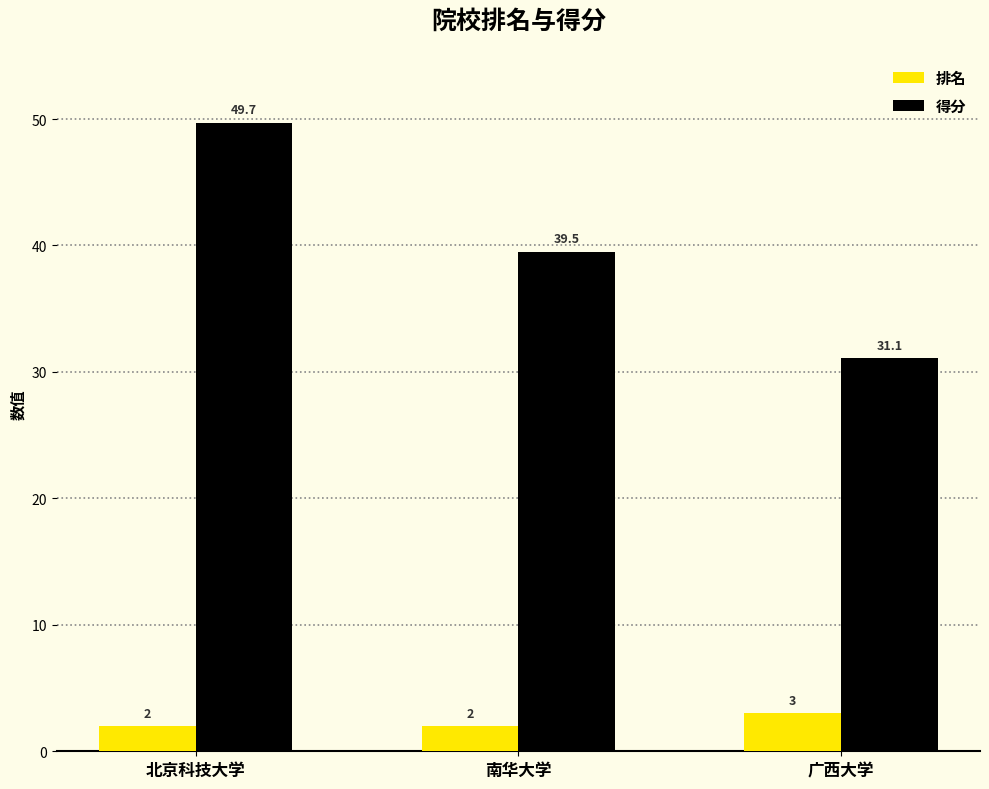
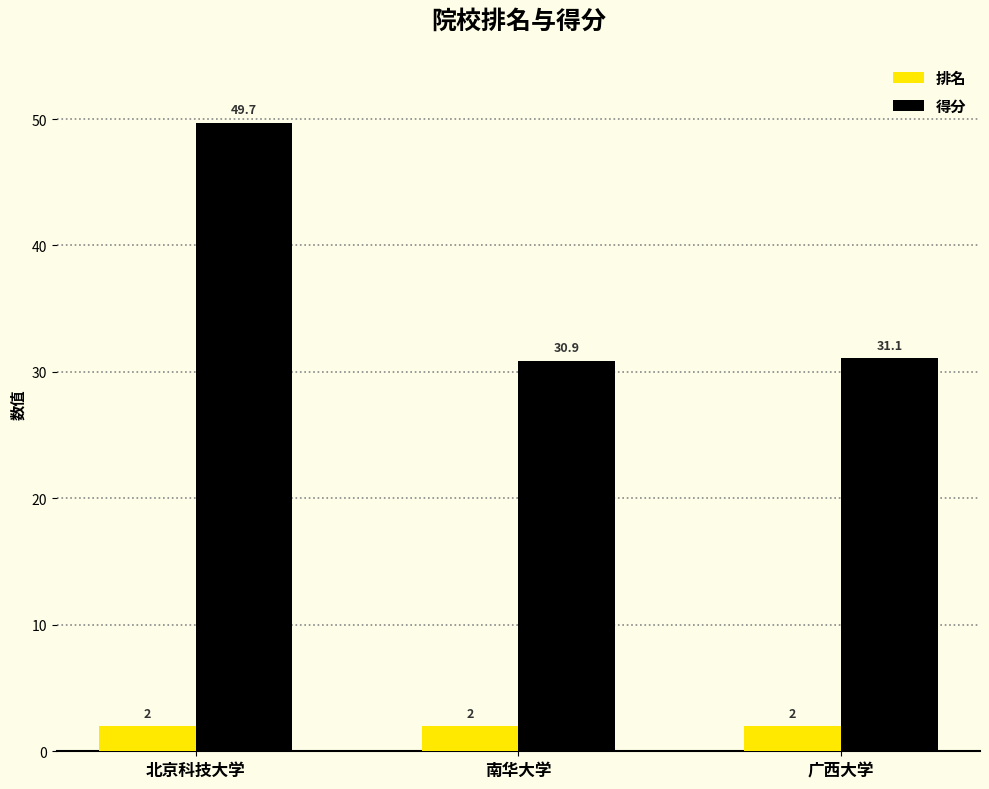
得分, 南华大学: 39.5 -> 30.9
排名, 广西大学: 3 -> 2
